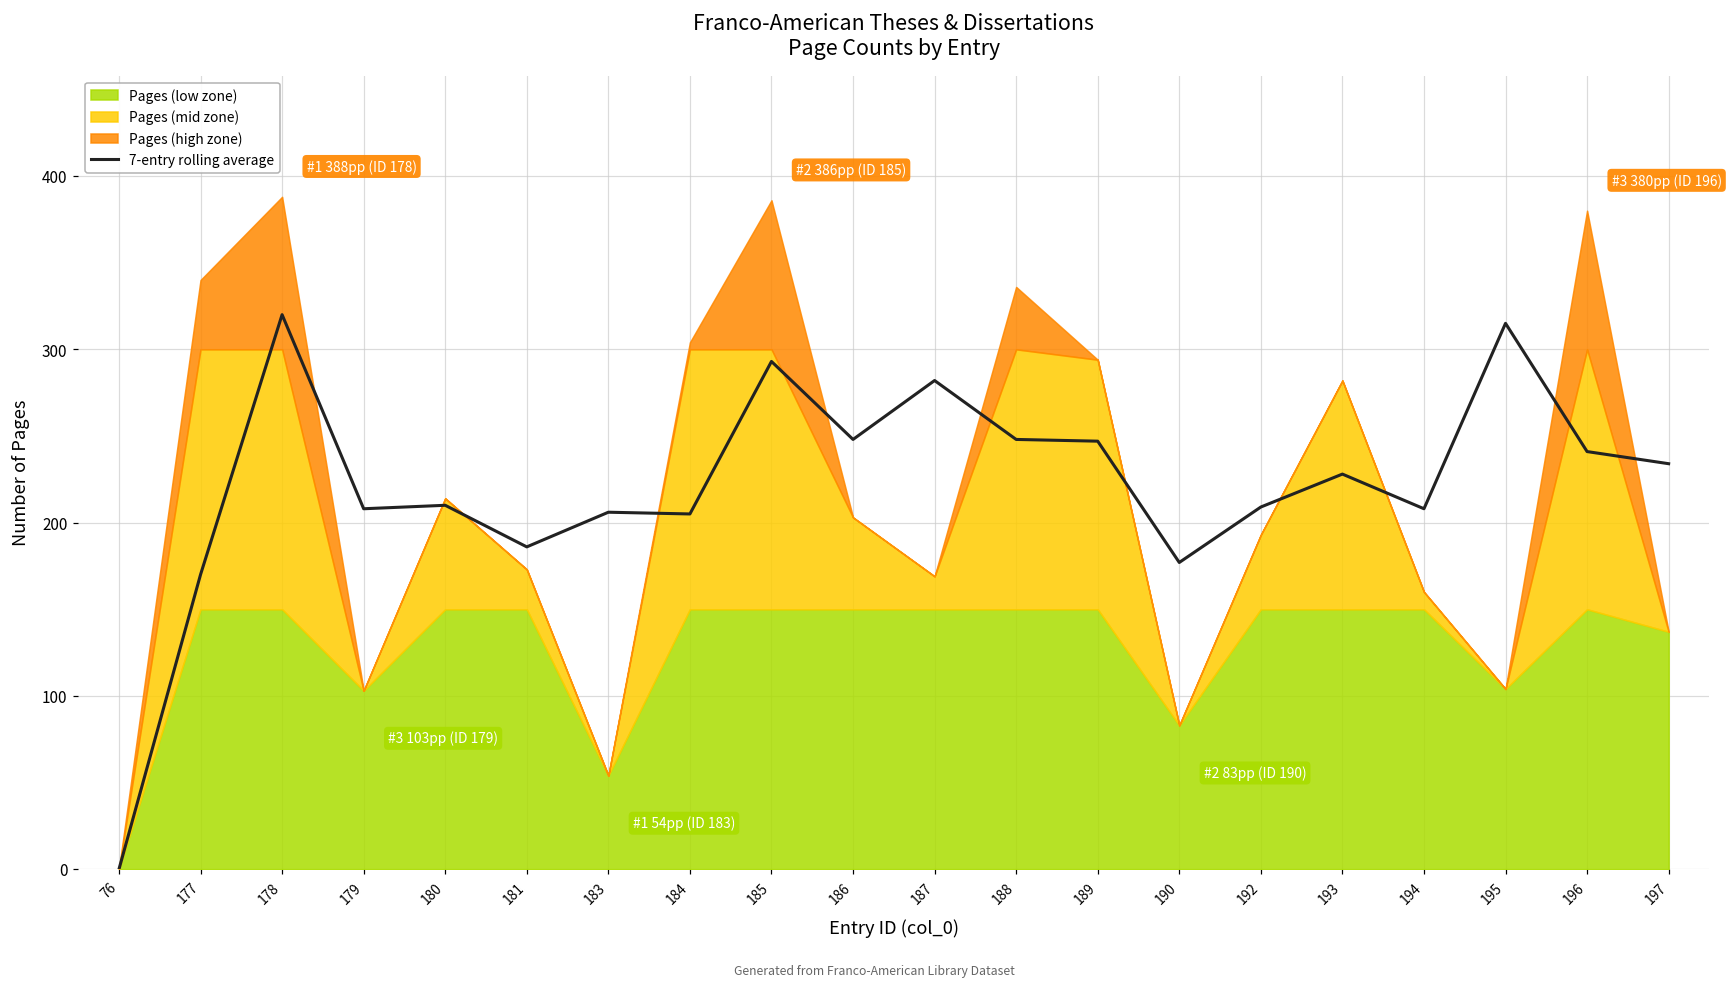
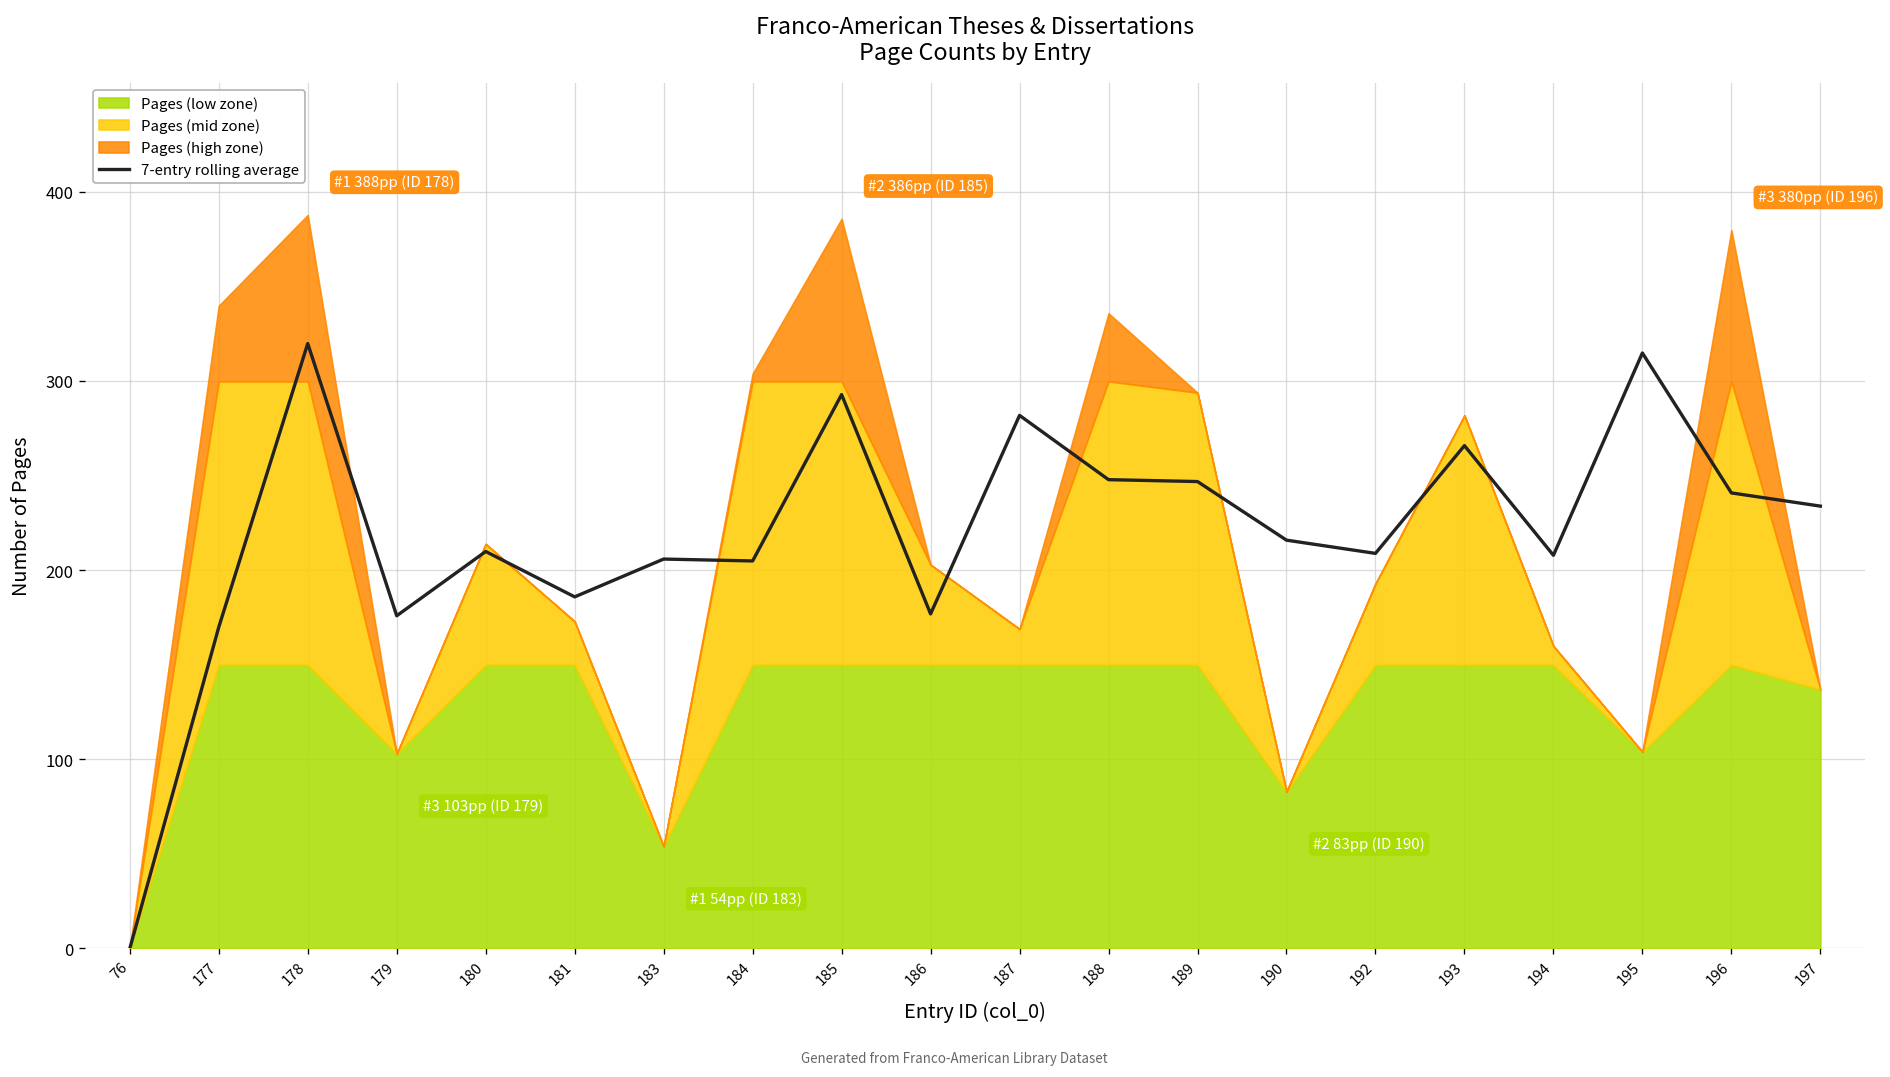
7-entry rolling average, 179: 208 -> 176
7-entry rolling average, 186: 248 -> 177
7-entry rolling average, 190: 177 -> 216
7-entry rolling average, 193: 228 -> 266
